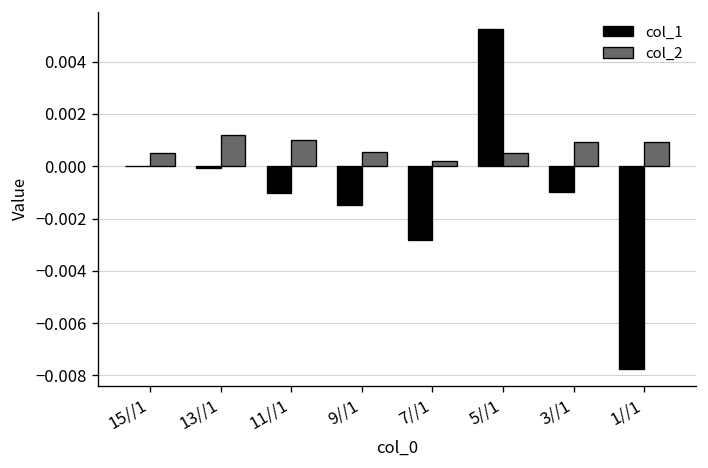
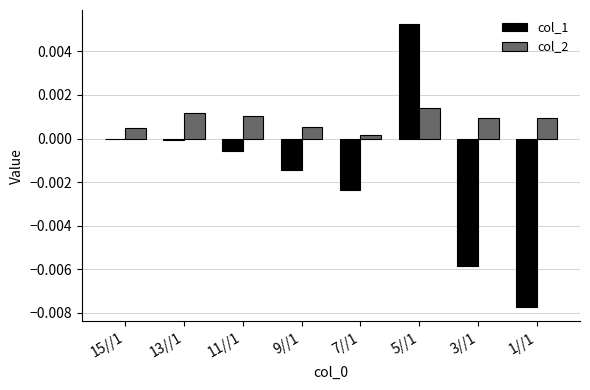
col_1, 11//1: -0.0010 -> -0.0006
col_1, 7//1: -0.0028 -> -0.0024
col_2, 5//1: 0.0005 -> 0.0014
col_1, 3//1: -0.0010 -> -0.0058
